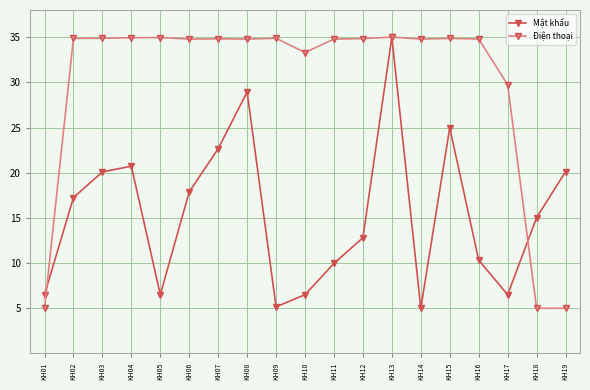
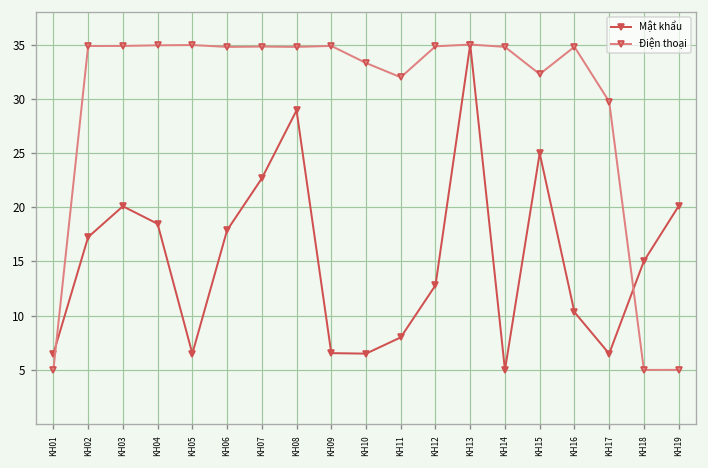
Mật khẩu, KH04: 21 -> 18
Mật khẩu, KH09: 5 -> 7
Mật khẩu, KH11: 10 -> 8
Điện thoại, KH11: 35 -> 32
Điện thoại, KH15: 35 -> 32
